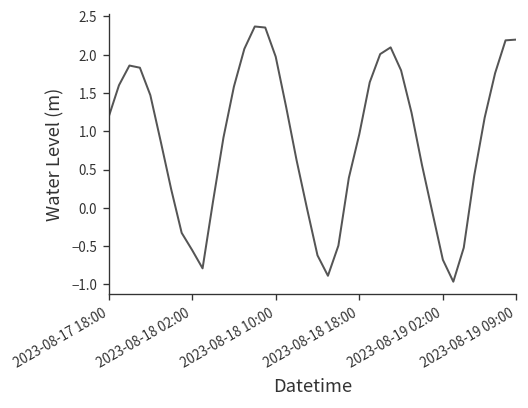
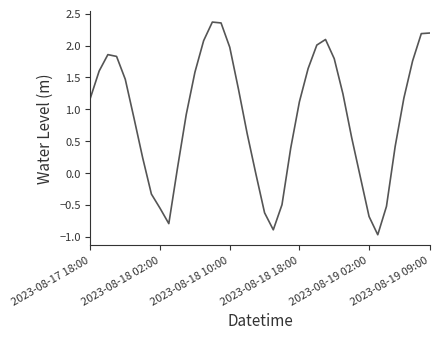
2023-08-18 18:00: 1.0 -> 1.1
